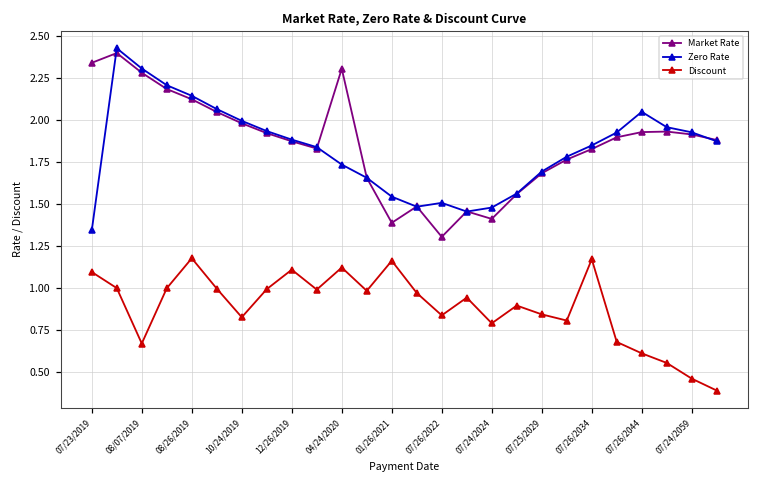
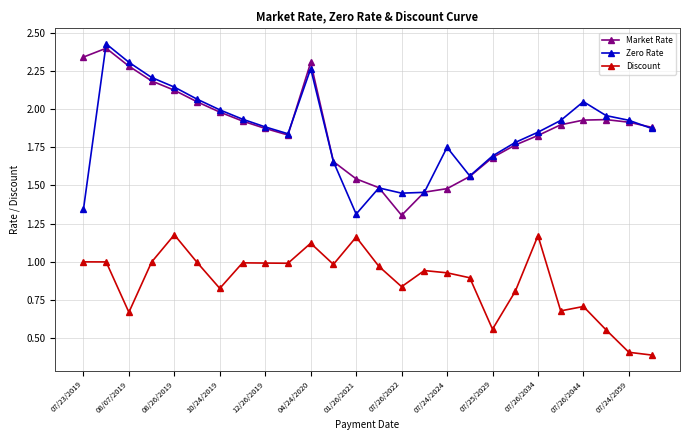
Discount, 07/23/2019: 1.10 -> 1.00
Discount, 12/26/2019: 1.11 -> 0.99
Zero Rate, 04/24/2020: 1.73 -> 2.26
Market Rate, 01/26/2021: 1.39 -> 1.54
Zero Rate, 01/26/2021: 1.54 -> 1.31
Zero Rate, 07/26/2022: 1.51 -> 1.45
Market Rate, 07/24/2024: 1.41 -> 1.48
Zero Rate, 07/24/2024: 1.48 -> 1.75
Discount, 07/24/2024: 0.79 -> 0.93
Discount, 07/25/2029: 0.84 -> 0.56
Discount, 07/26/2044: 0.61 -> 0.71
Discount, 07/24/2059: 0.46 -> 0.41
